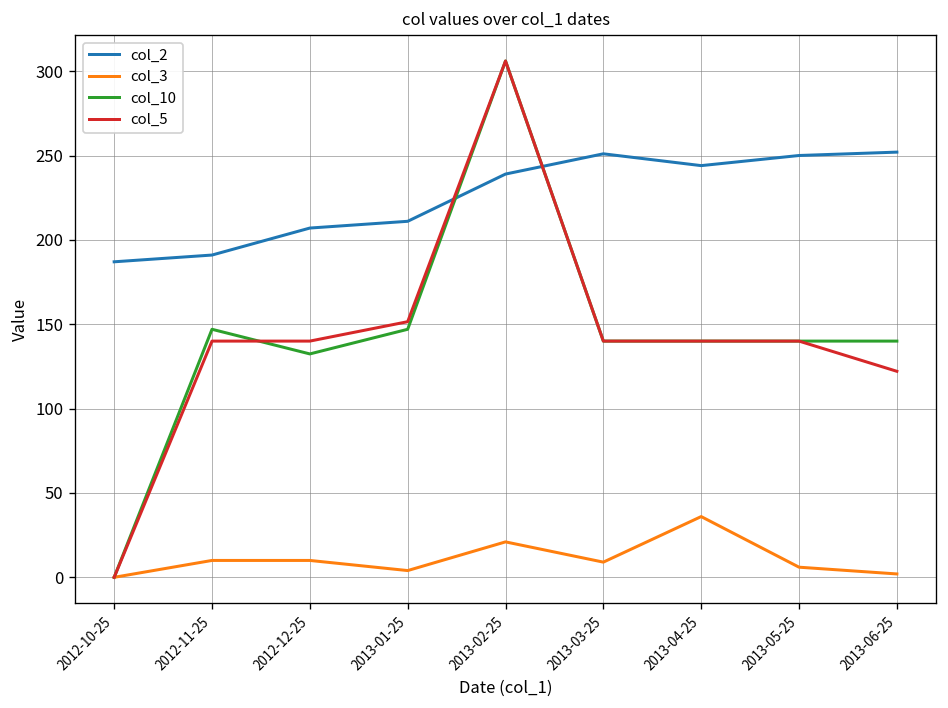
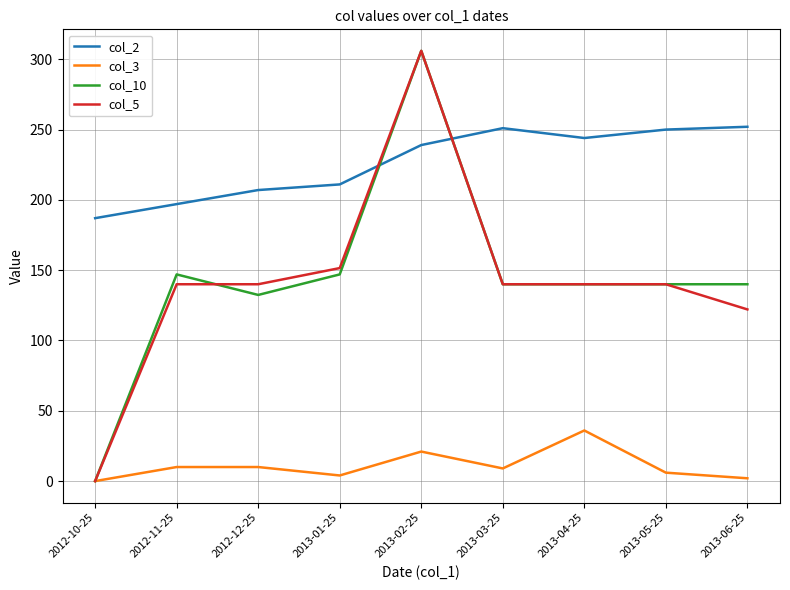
col_2, 2012-11-25: 191 -> 197
